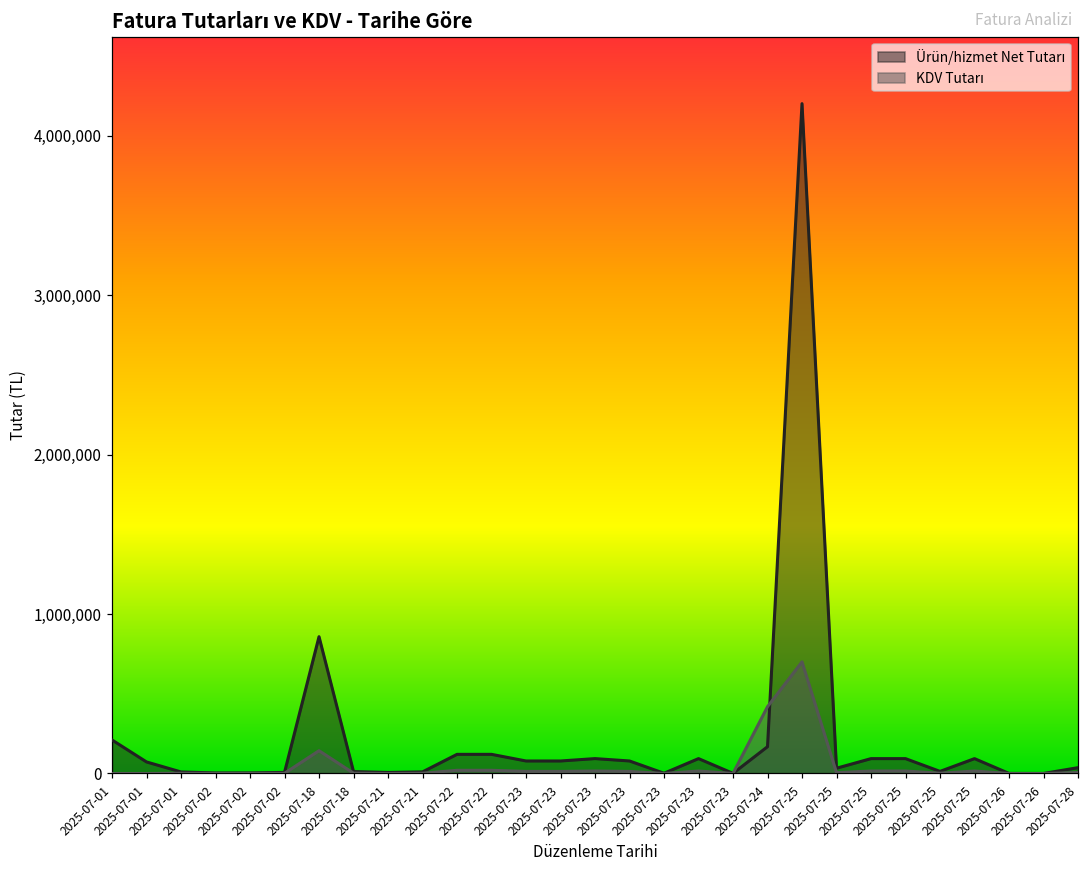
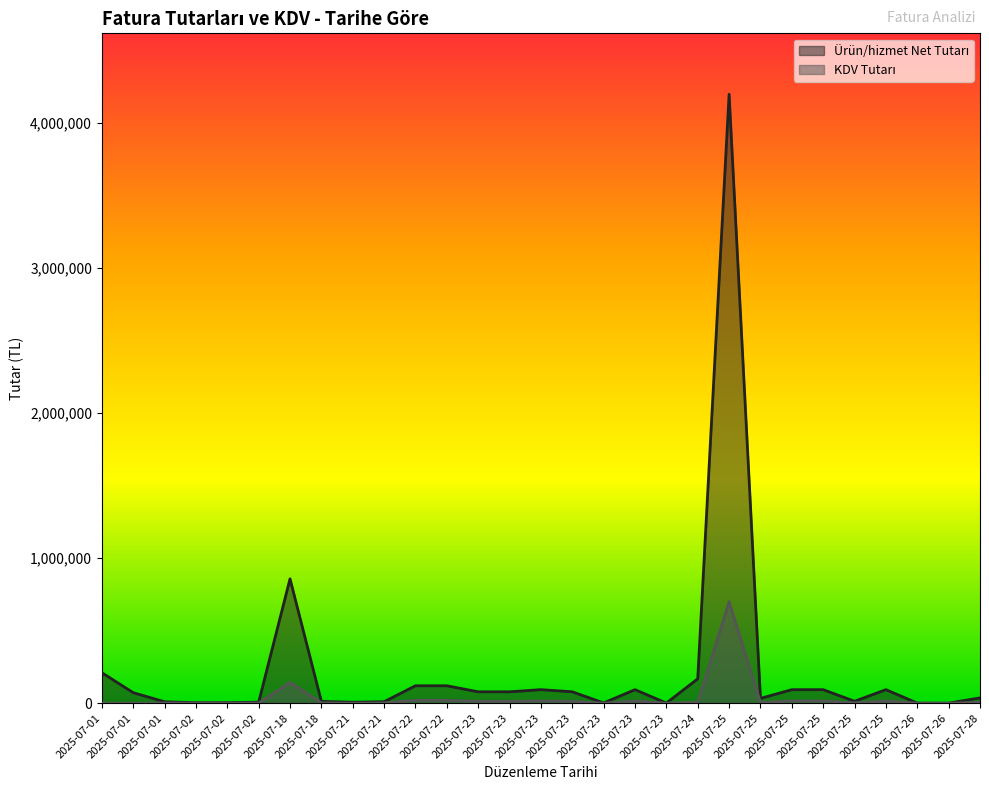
KDV Tutarı, 2025-07-24: 420,000 -> 10,000
